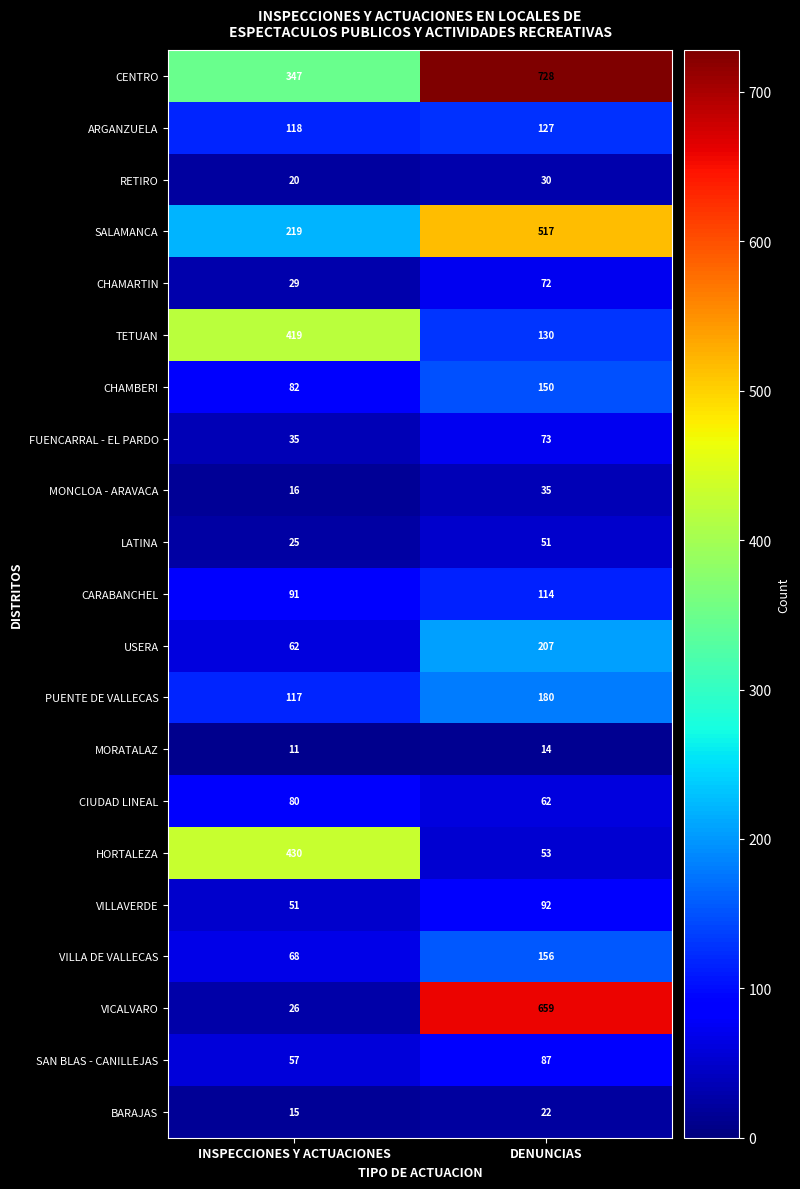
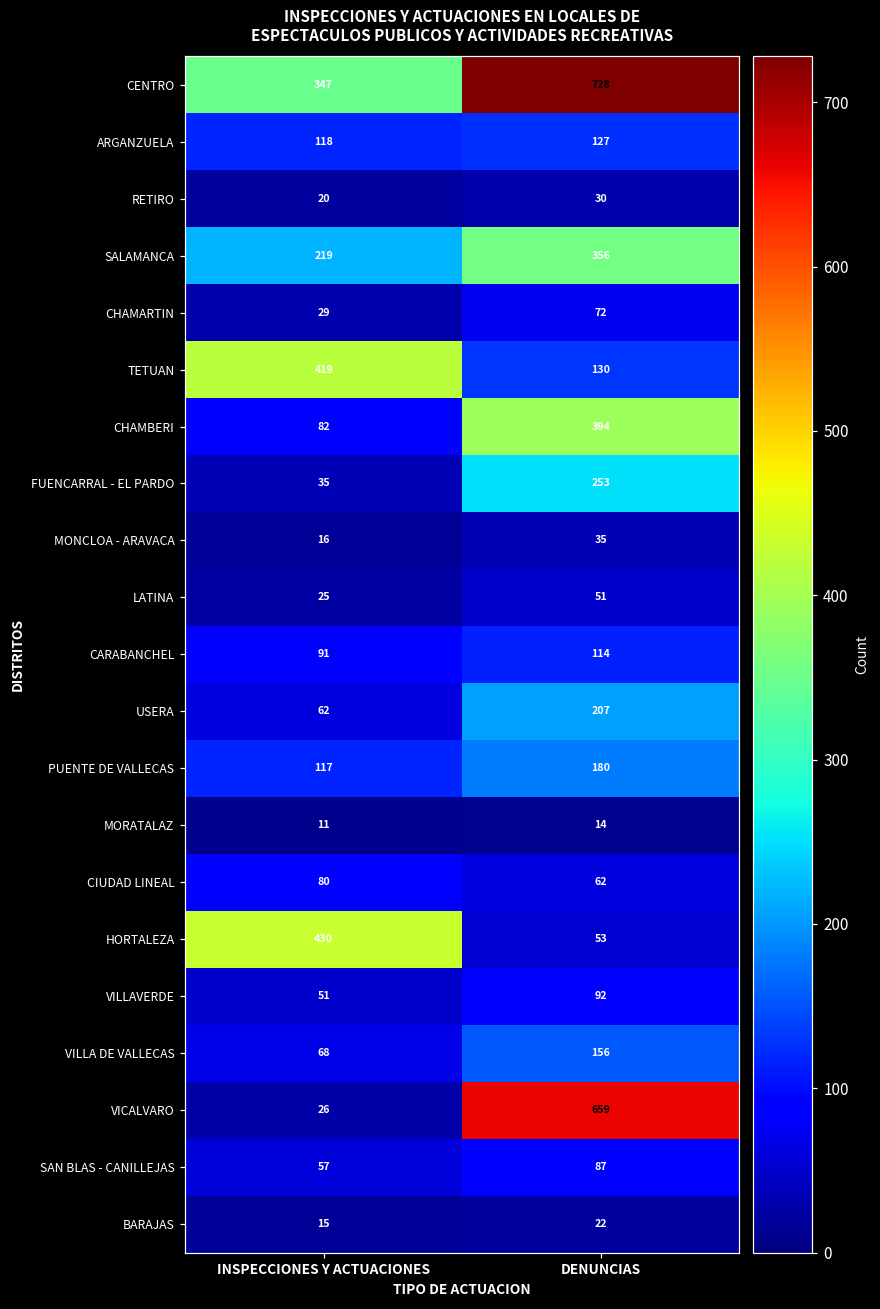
SALAMANCA, DENUNCIAS: 517 -> 356
CHAMBERI, DENUNCIAS: 150 -> 394
FUENCARRAL - EL PARDO, DENUNCIAS: 73 -> 253
